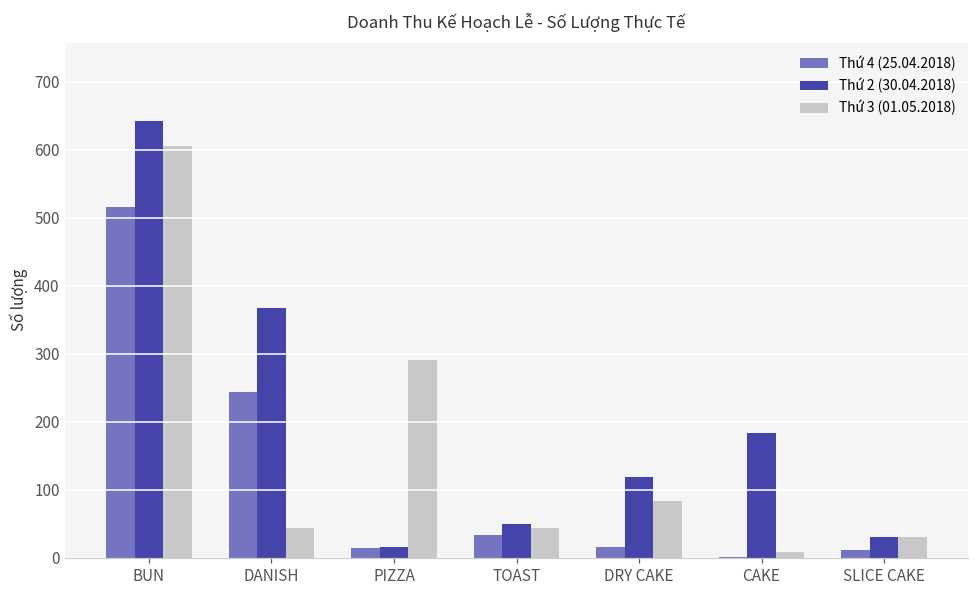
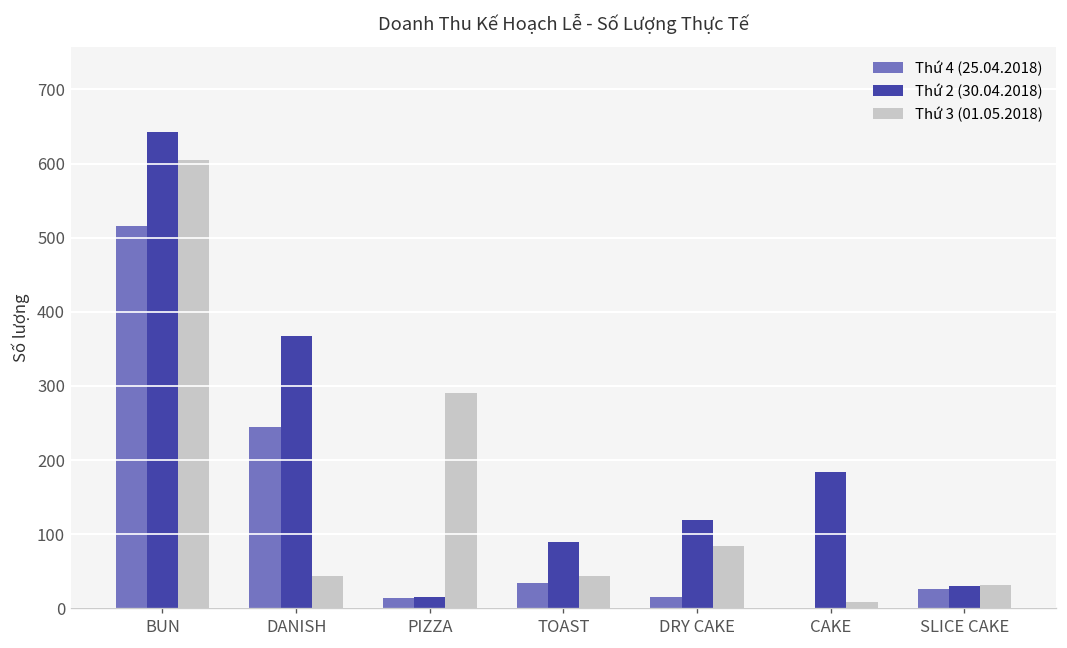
Thứ 2 (30.04.2018), TOAST: 50 -> 90
Thứ 4 (25.04.2018), SLICE CAKE: 10 -> 30
